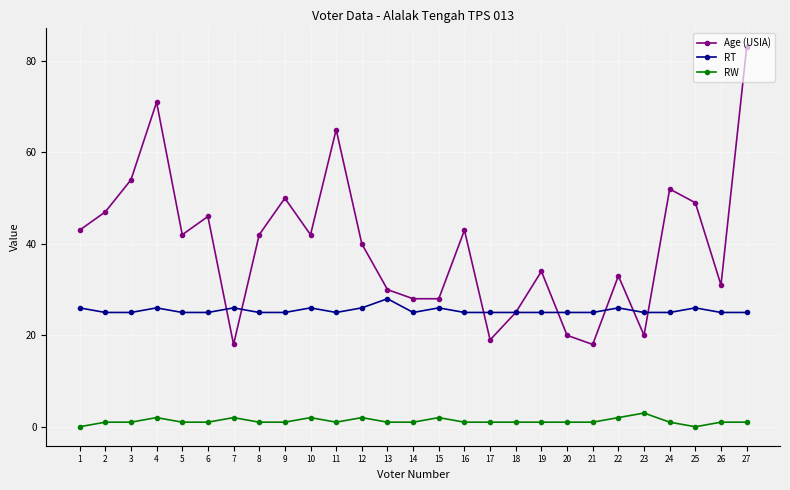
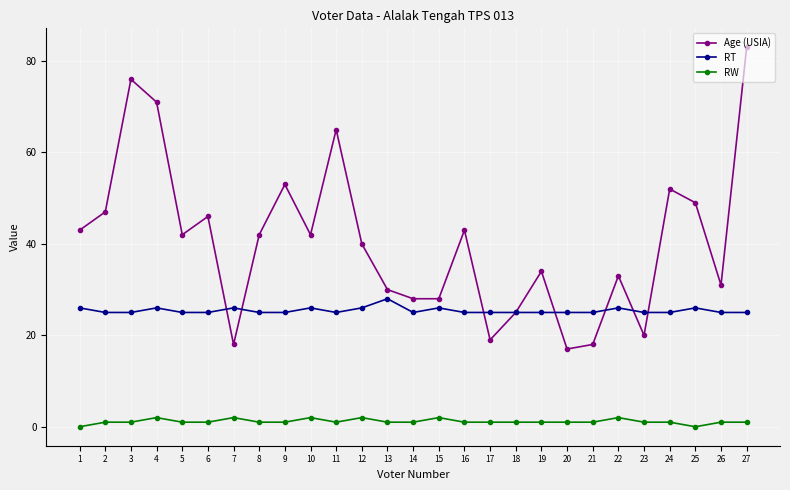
Age (USIA), 3: 54 -> 76
Age (USIA), 9: 50 -> 53
Age (USIA), 20: 20 -> 17
RW, 23: 3 -> 1
